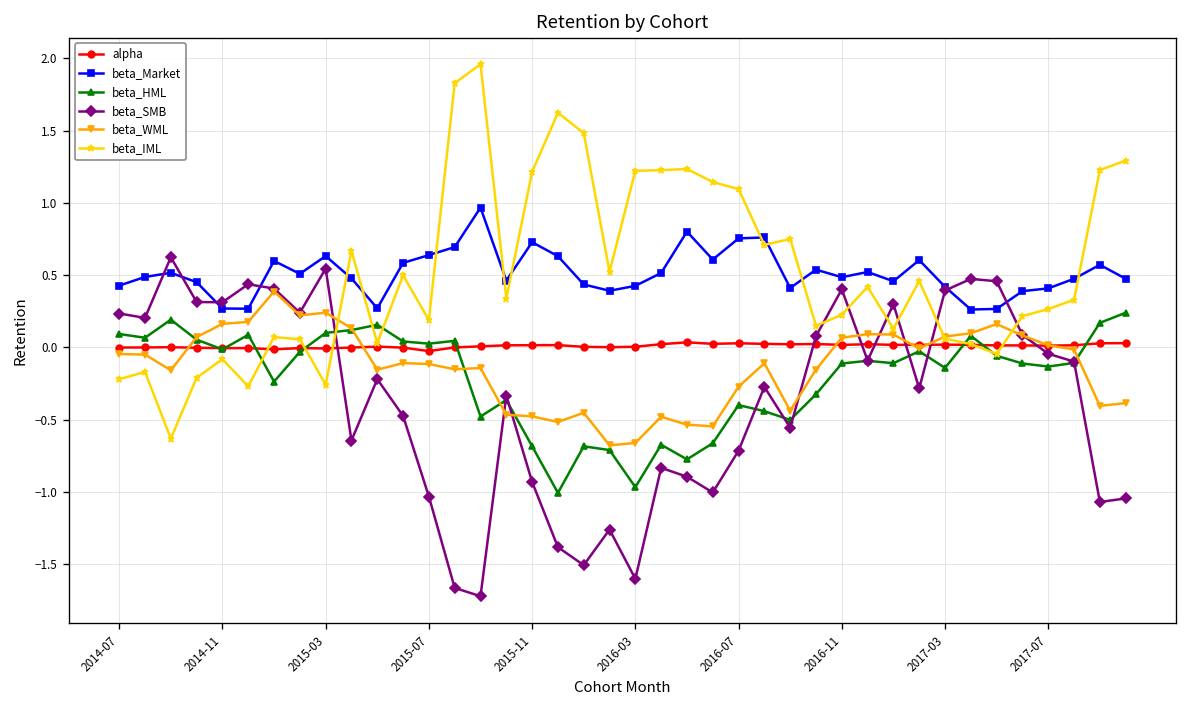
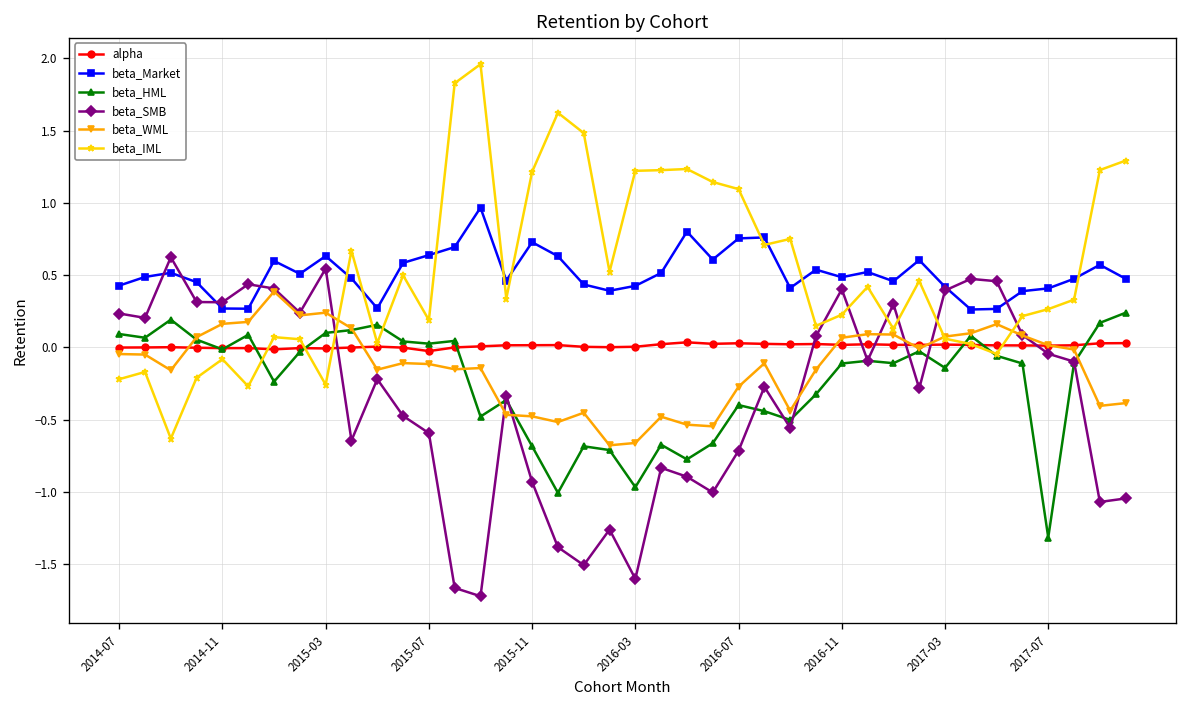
beta_SMB, 2015-07: -1.03 -> -0.59
beta_HML, 2017-07: -0.13 -> -1.32
